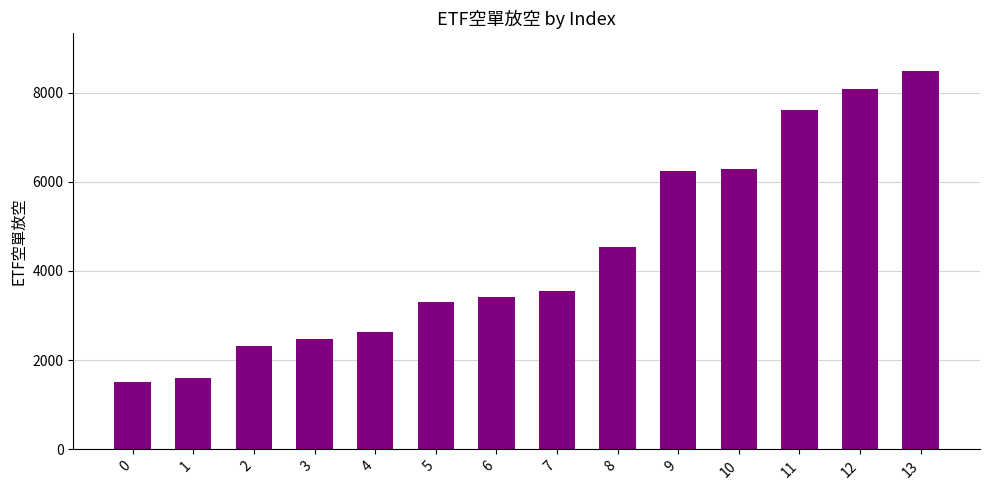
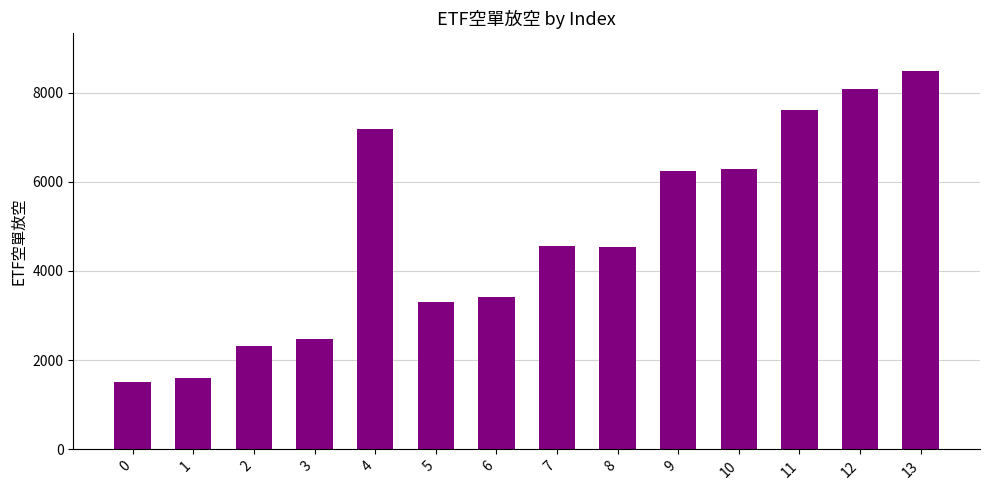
4: 2600 -> 7200
7: 3600 -> 4600
